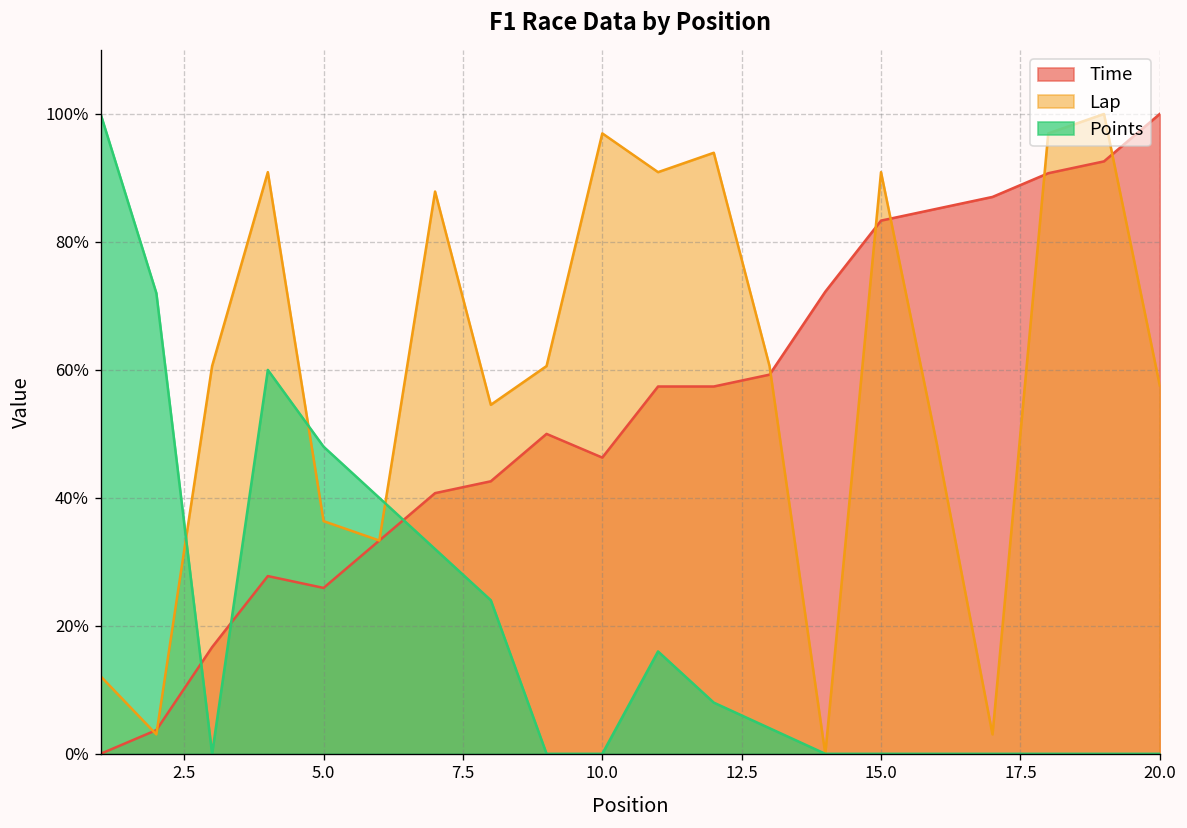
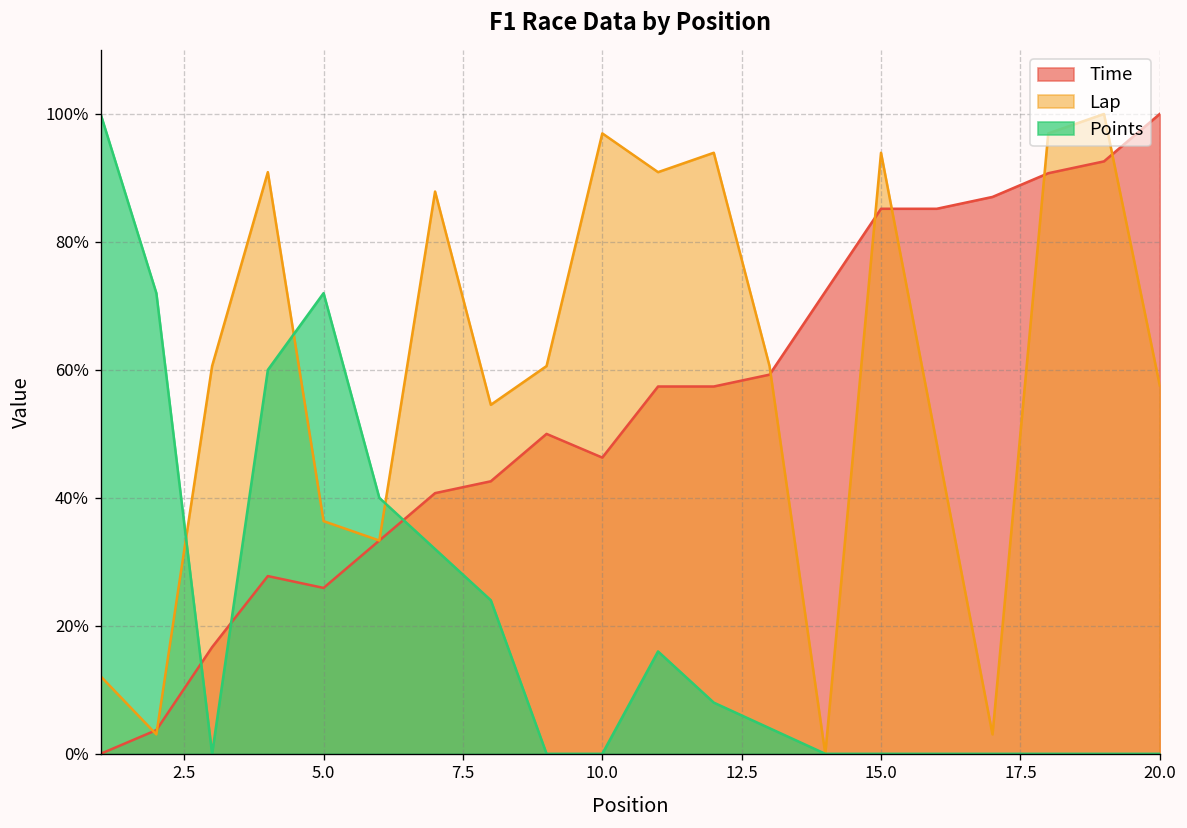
Points, 5.0: 48% -> 72%
Time, 15.0: 83% -> 85%
Lap, 15.0: 91% -> 94%
